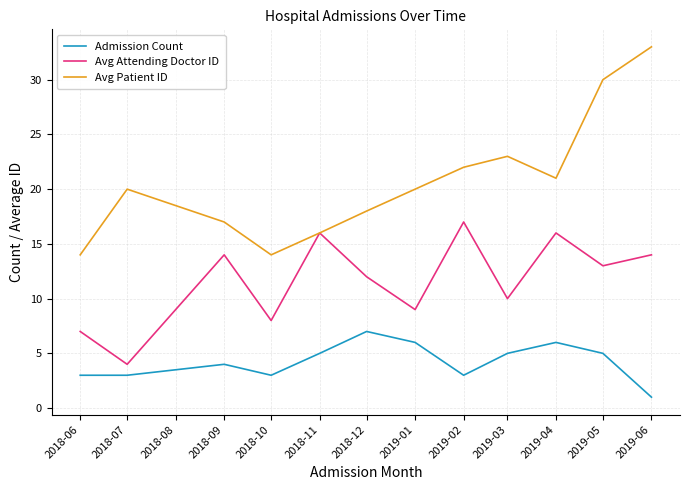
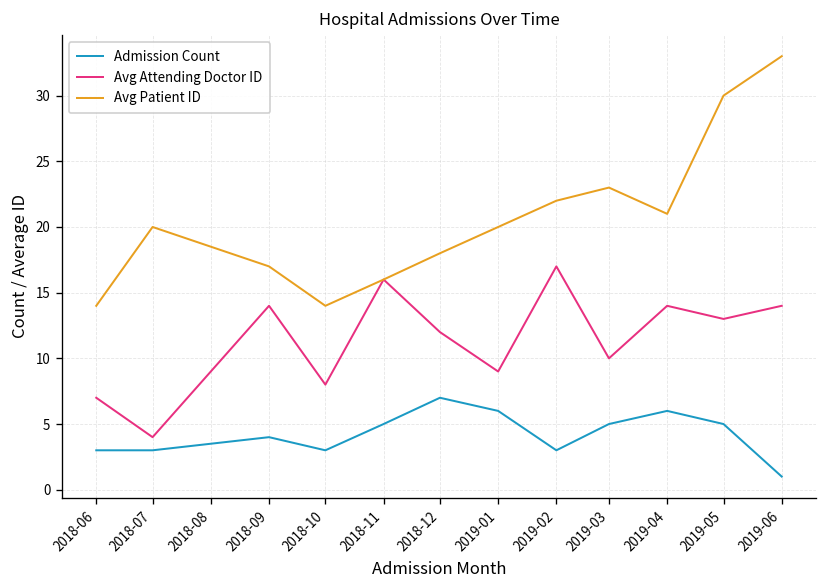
Avg Attending Doctor ID, 2019-04: 16 -> 14
